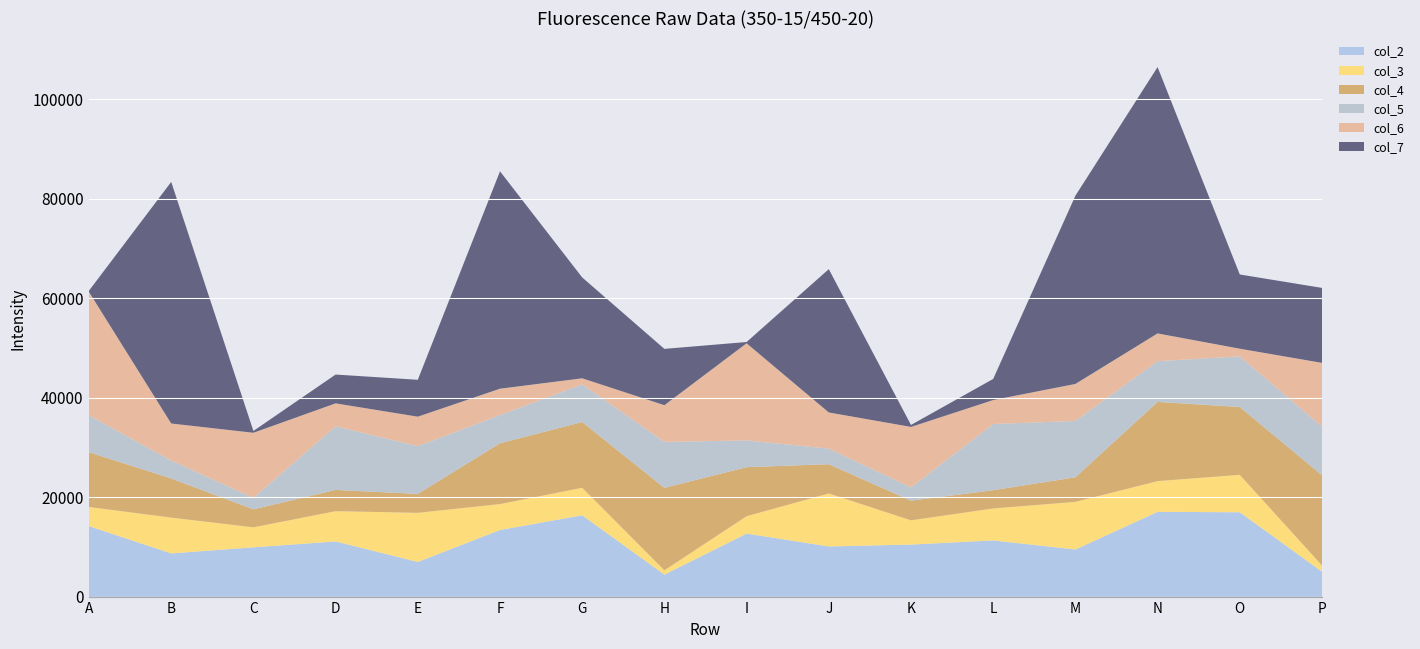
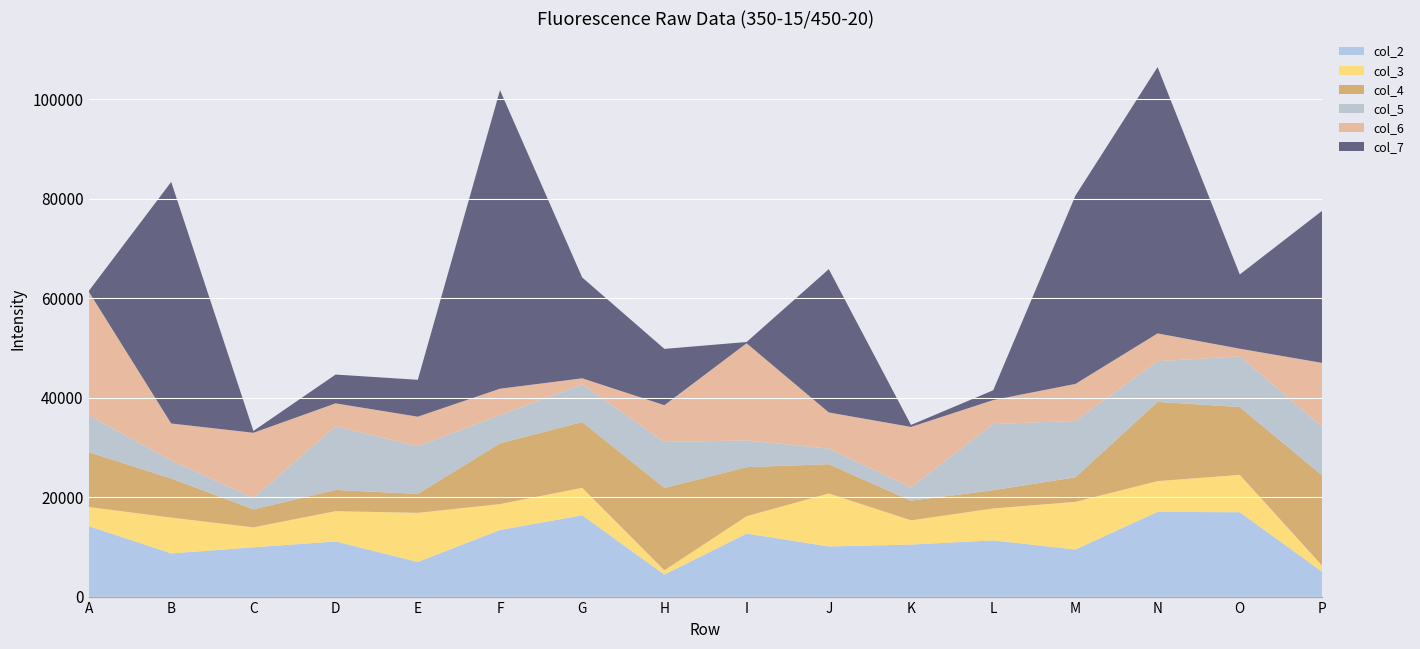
col_7, F: 44000 -> 60000
col_7, L: 4000 -> 2000
col_7, P: 15000 -> 31000
